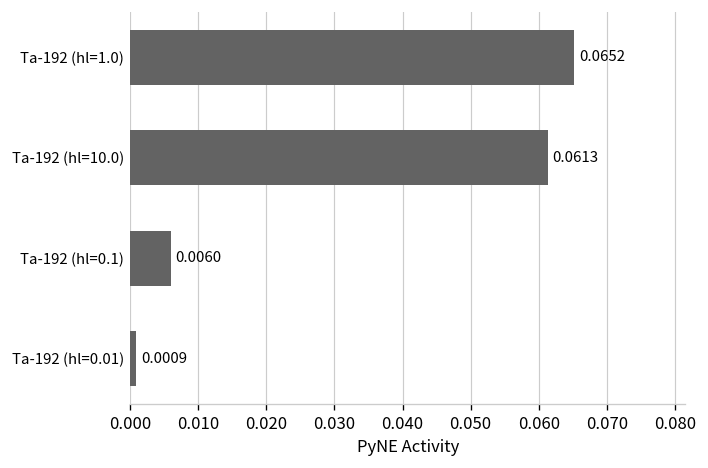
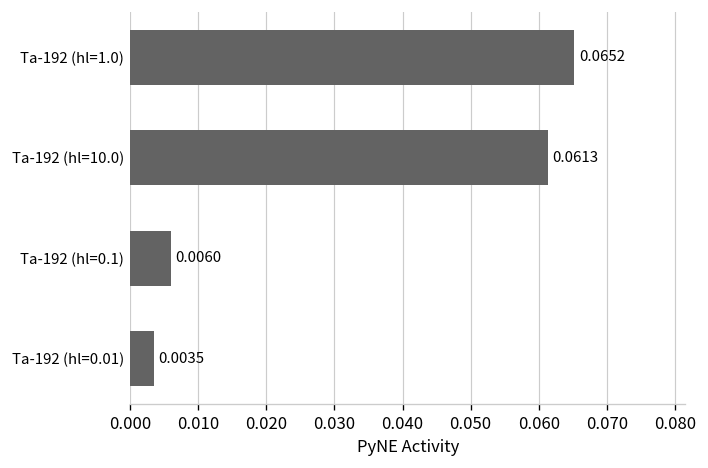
Ta-192 (hl=0.01): 0.0009 -> 0.0035
